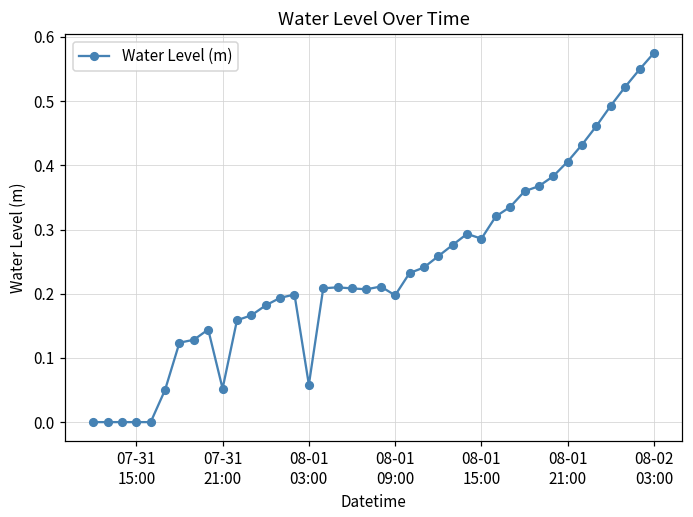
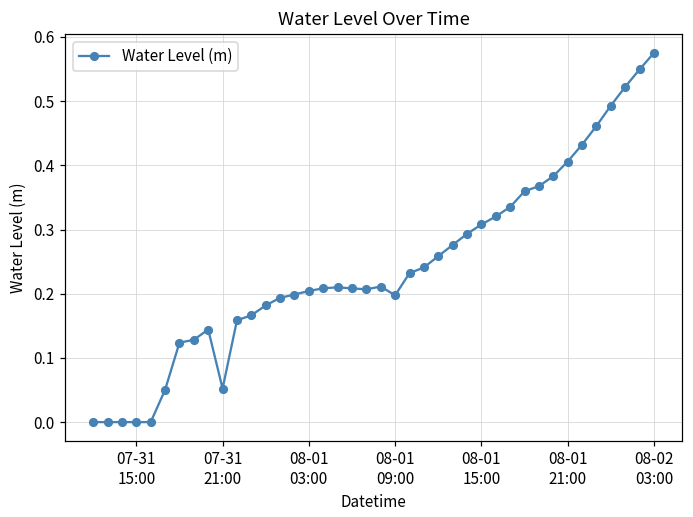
08-01 03:00: 0.06 -> 0.20
08-01 15:00: 0.29 -> 0.31
